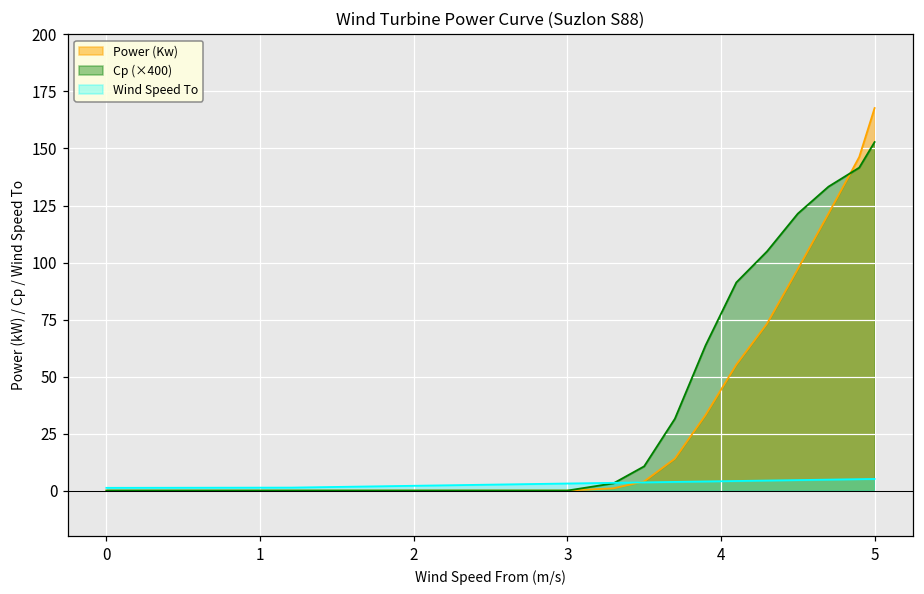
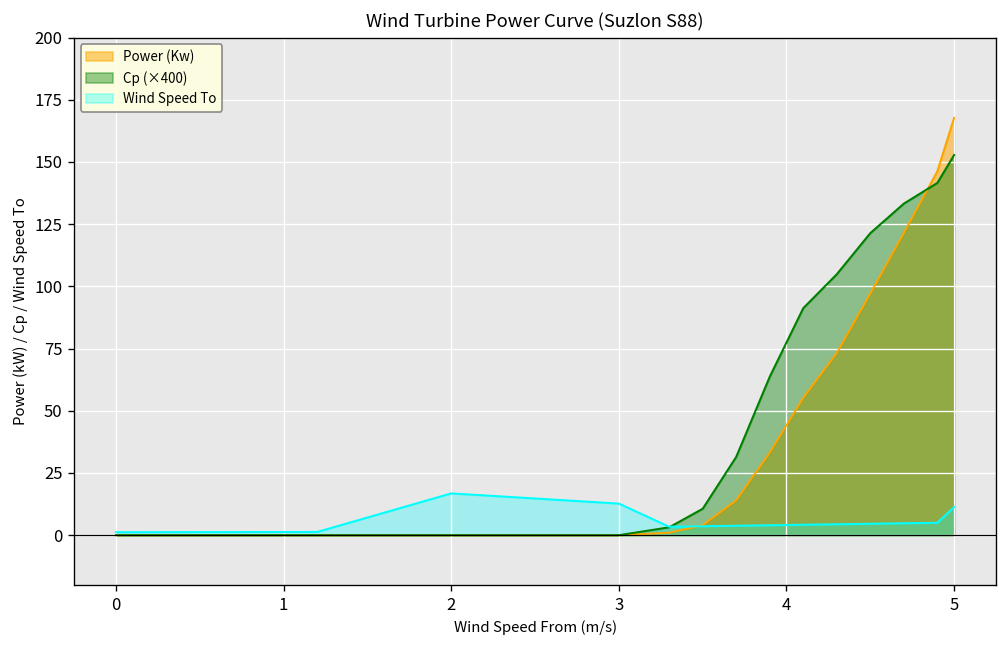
Wind Speed To, 2: 2 -> 17
Wind Speed To, 3: 3 -> 13
Wind Speed To, 5: 5 -> 11
